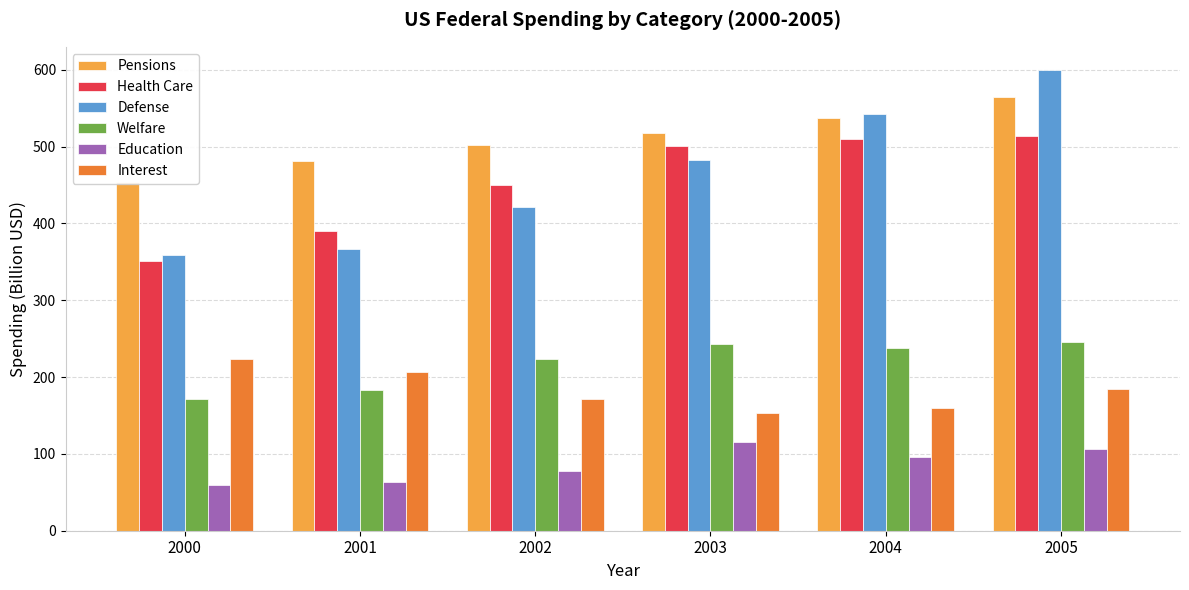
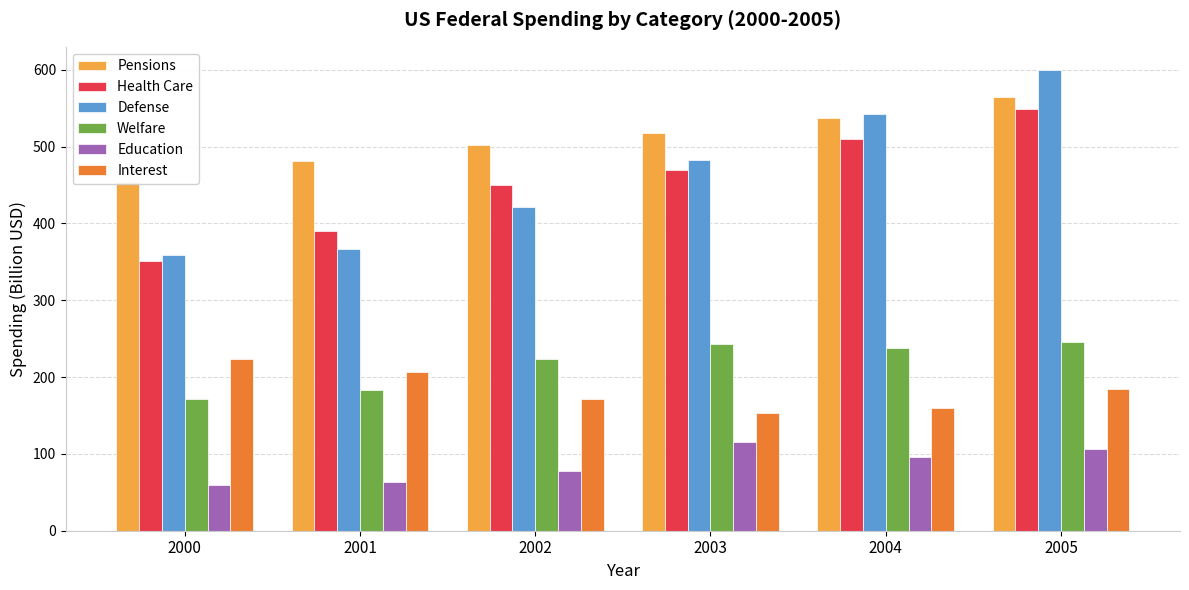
Health Care, 2003: 500 -> 470
Health Care, 2005: 510 -> 550
